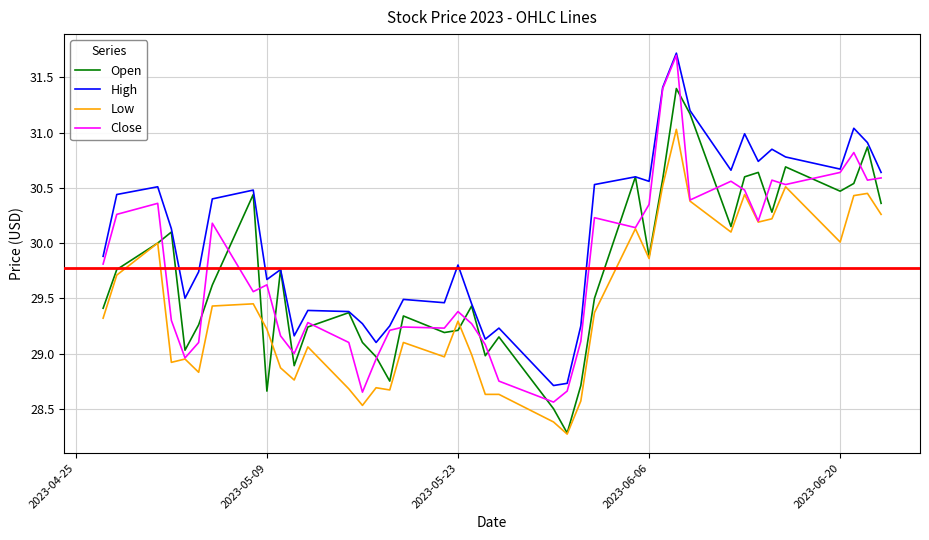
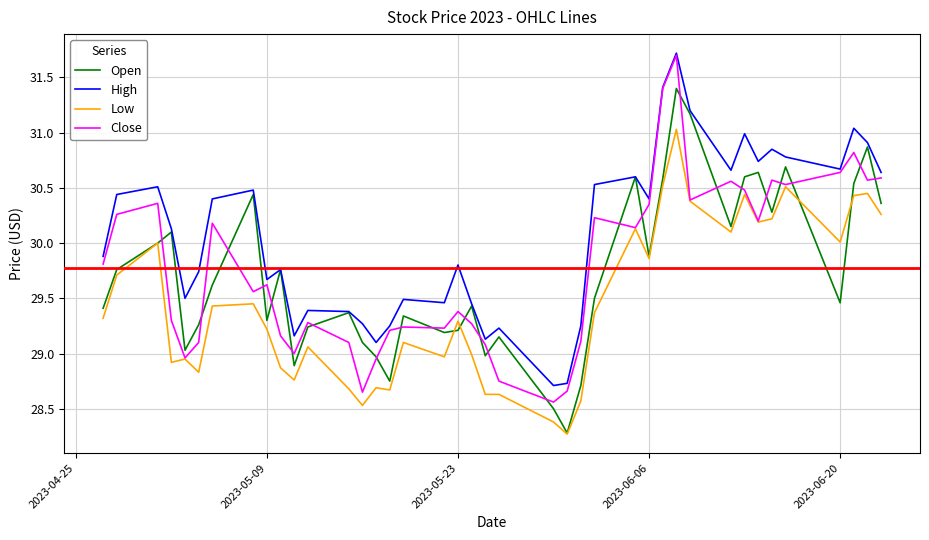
Open, 2023-05-09: 28.66 -> 29.30
High, 2023-06-06: 30.56 -> 30.40
Open, 2023-06-20: 30.47 -> 29.46
